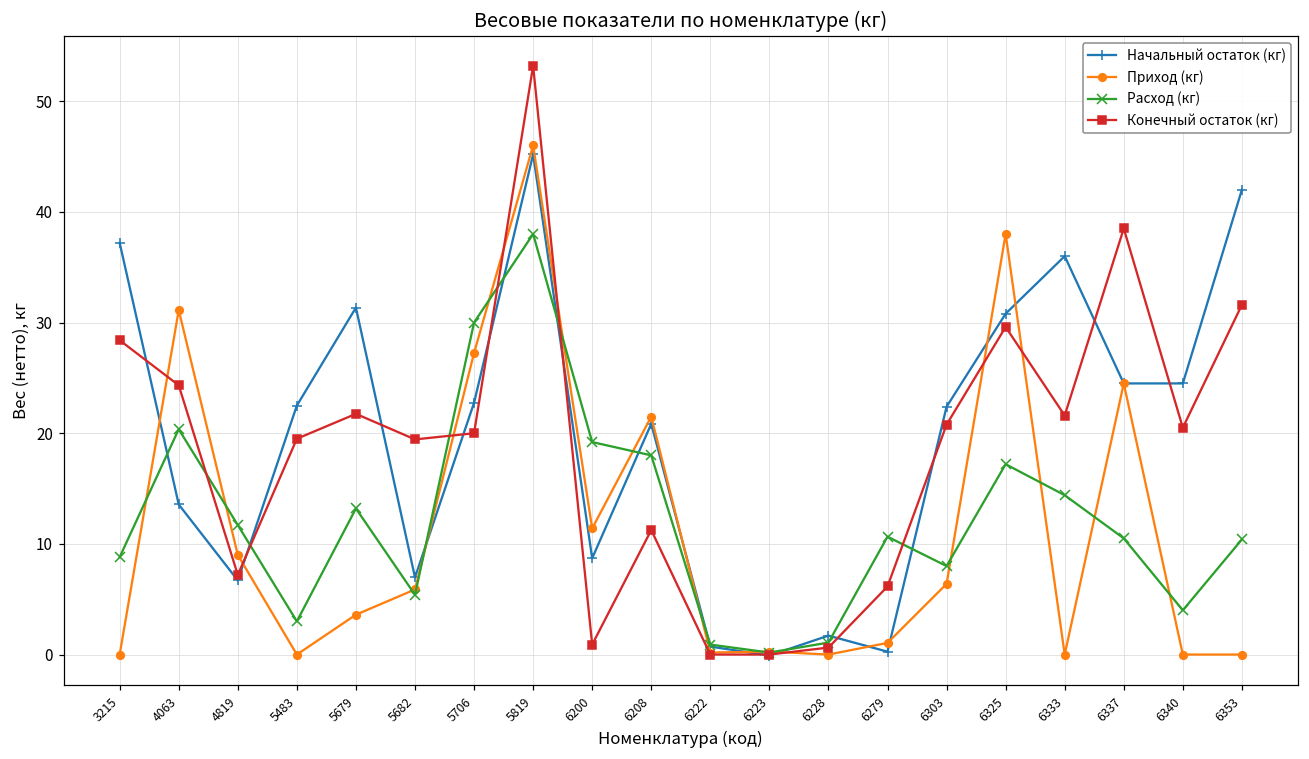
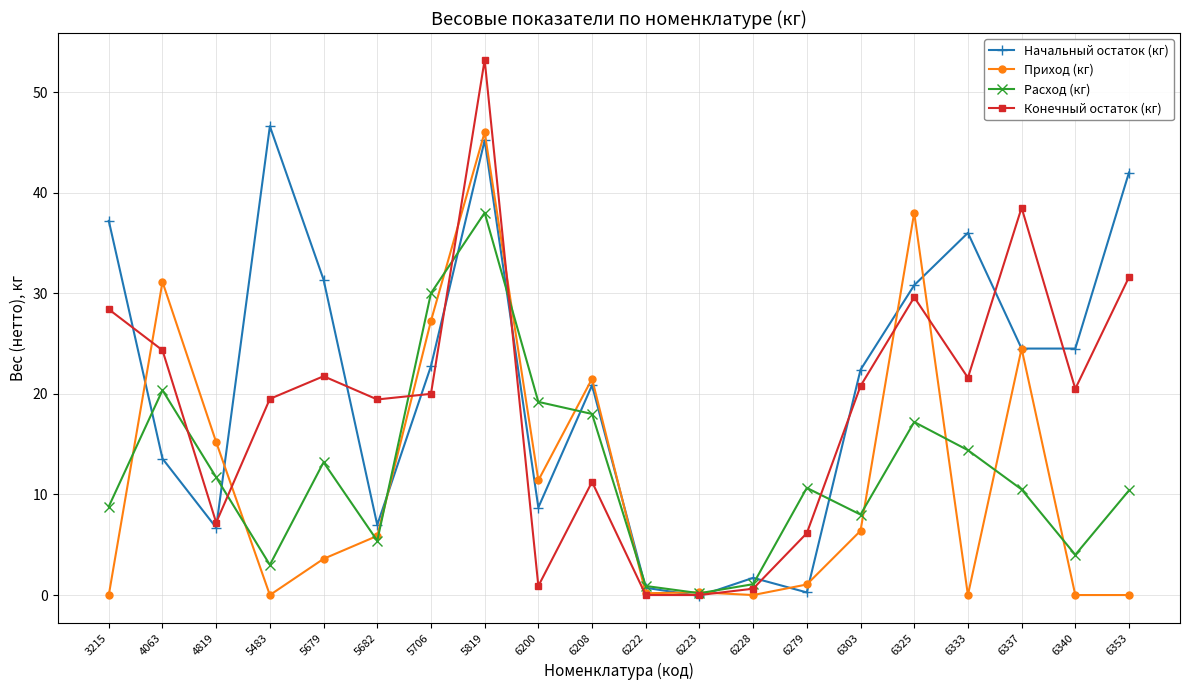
Приход (кг), 4819: 9.0 -> 15.2
Начальный остаток (кг), 5483: 22.5 -> 46.6
